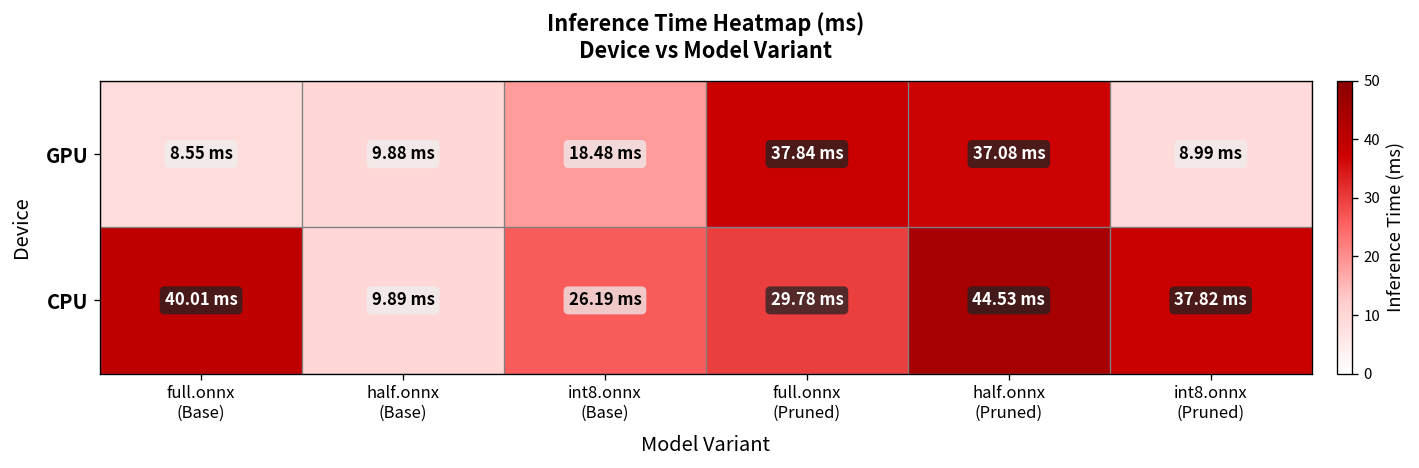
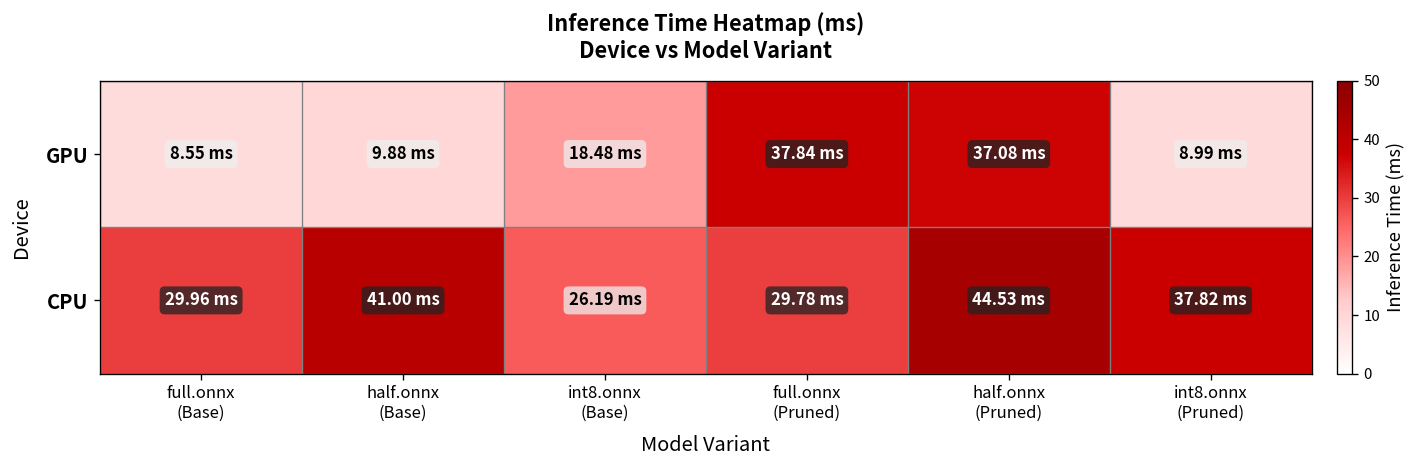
CPU, full.onnx (Base): 40.01 -> 29.96
CPU, half.onnx (Base): 9.89 -> 41.00
